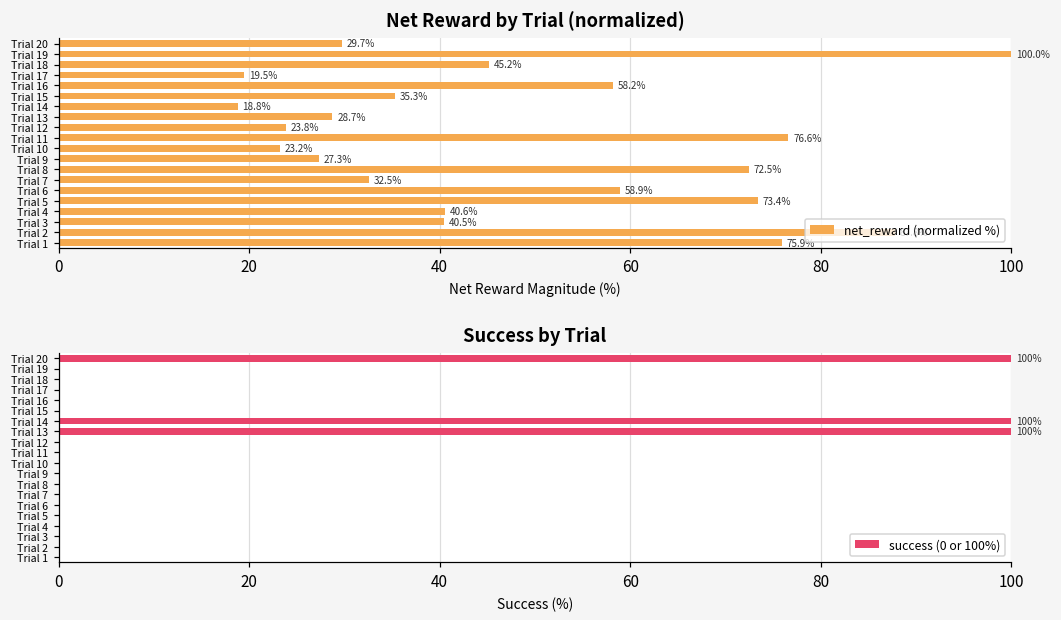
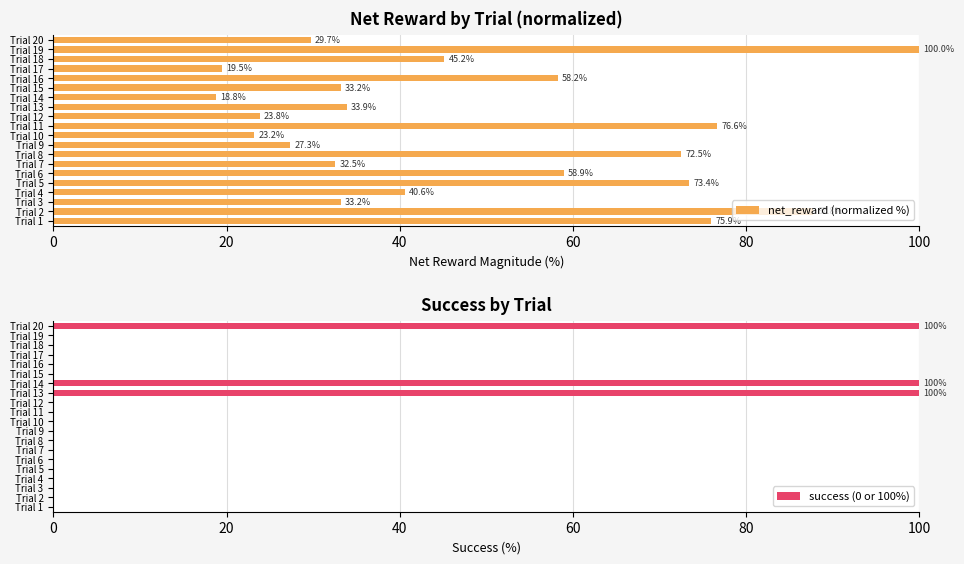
Net Reward by Trial (normalized), Trial 15: 35.3% -> 33.2%
Net Reward by Trial (normalized), Trial 13: 28.7% -> 33.9%
Net Reward by Trial (normalized), Trial 3: 40.5% -> 33.2%
